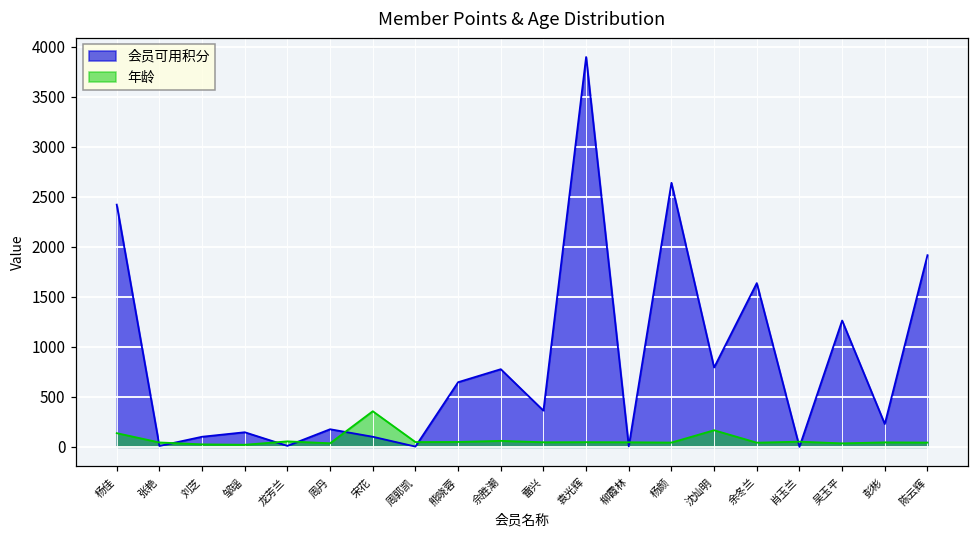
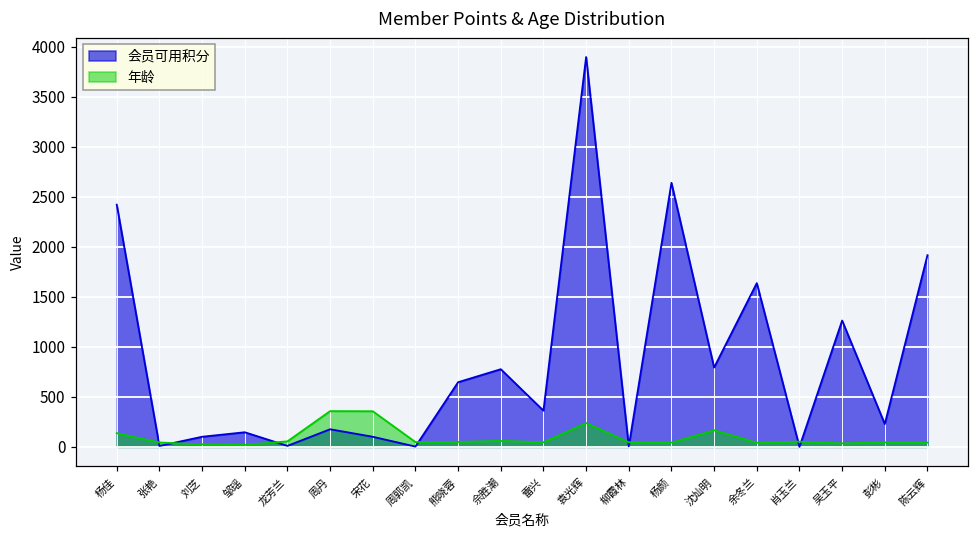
年龄, 周丹: 0 -> 400
年龄, 袁光辉: 0 -> 200
